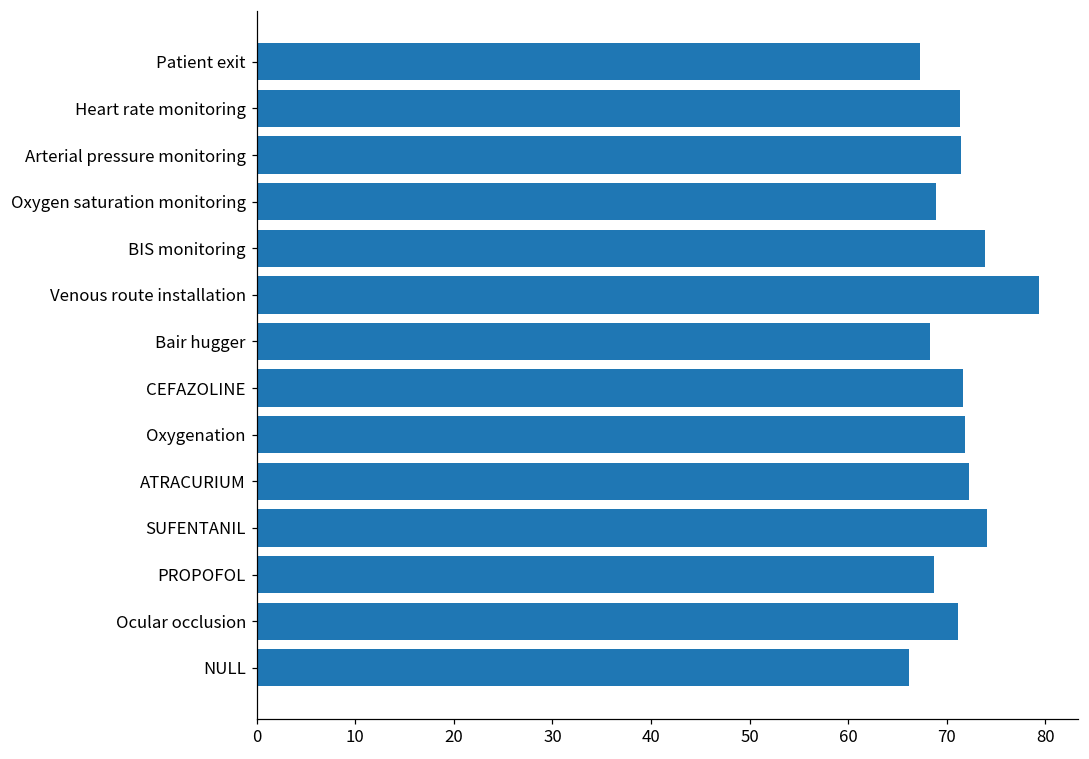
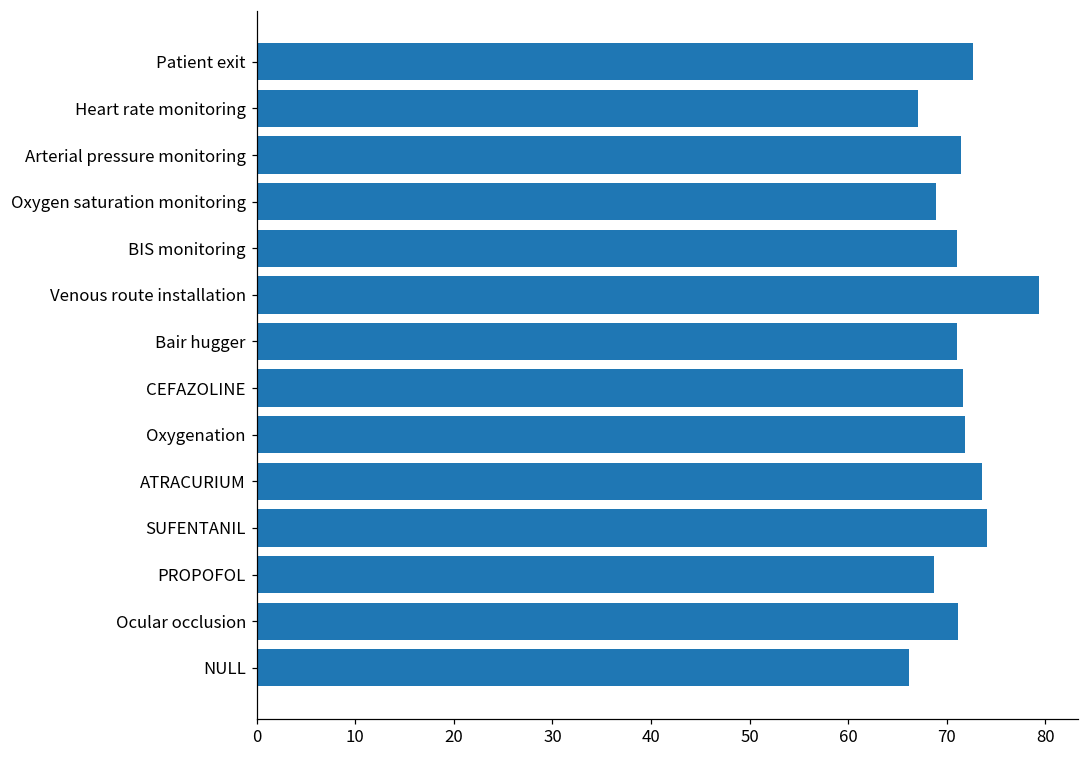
Patient exit: 67 -> 73
Heart rate monitoring: 71 -> 67
BIS monitoring: 74 -> 71
Bair hugger: 68 -> 71
ATRACURIUM: 72 -> 74
